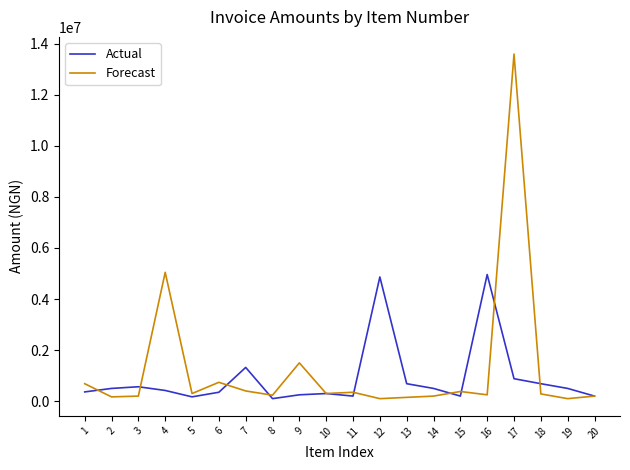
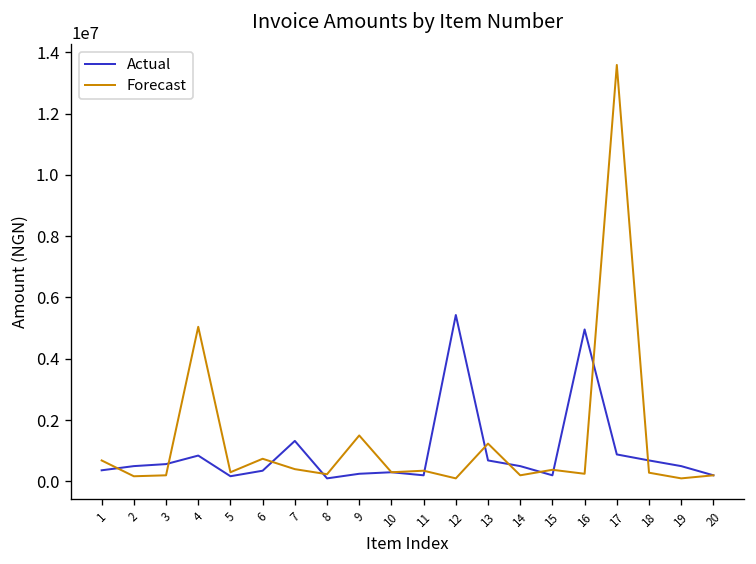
Actual, 4: 400000 -> 800000
Actual, 12: 4900000 -> 5400000
Forecast, 13: 200000 -> 1200000
